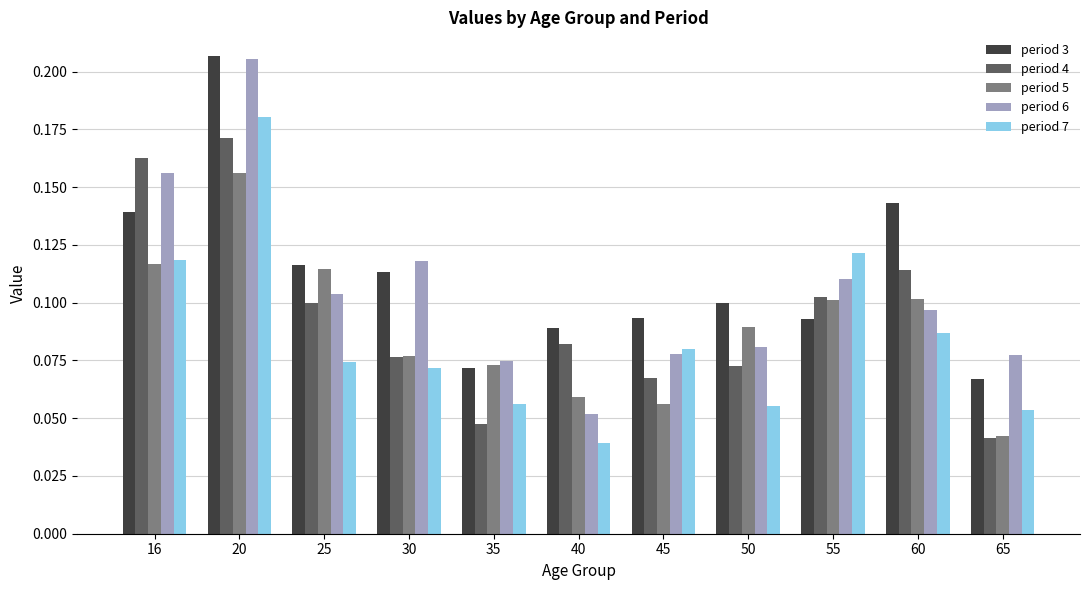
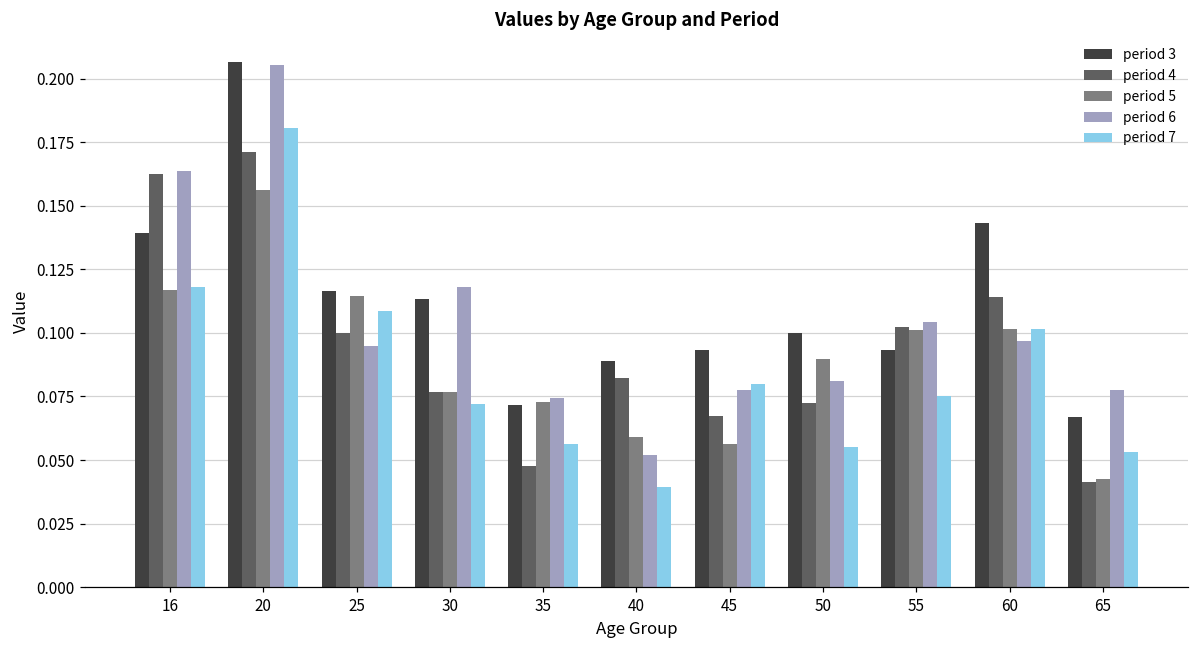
period 6, 16: 0.156 -> 0.164
period 6, 25: 0.104 -> 0.095
period 7, 25: 0.074 -> 0.109
period 6, 55: 0.110 -> 0.104
period 7, 55: 0.122 -> 0.075
period 7, 60: 0.087 -> 0.102
